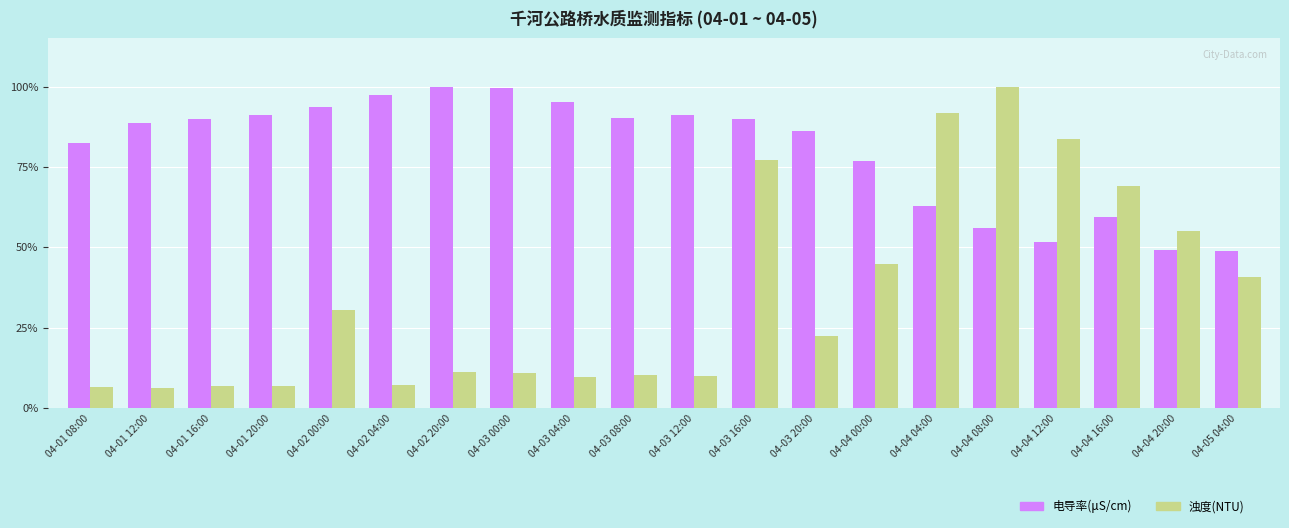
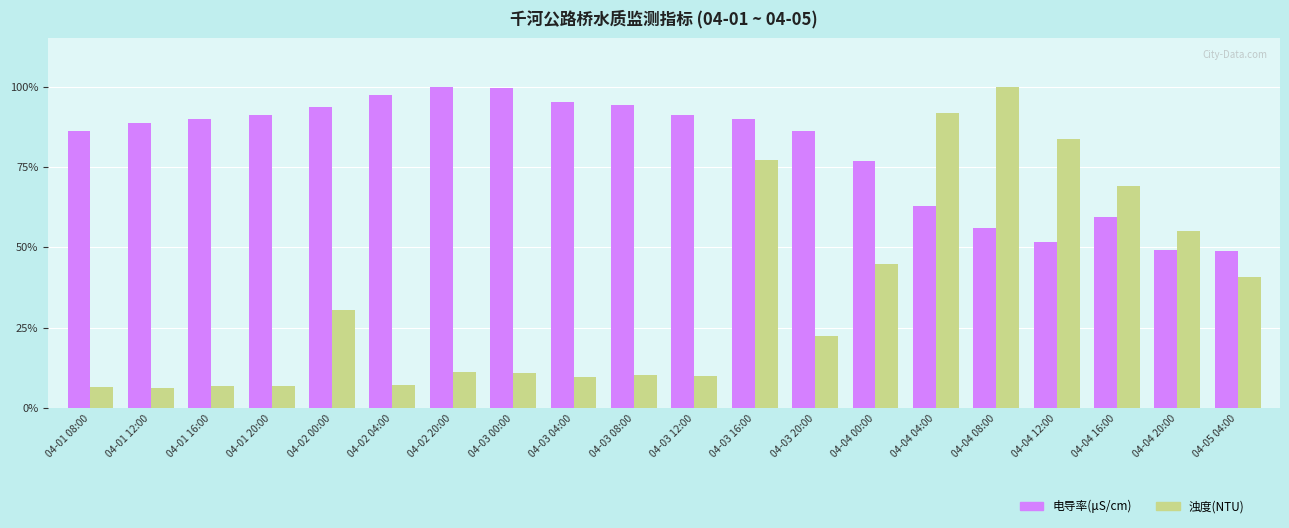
电导率(μS/cm), 04-01 08:00: 82% -> 86%
电导率(μS/cm), 04-03 08:00: 90% -> 94%
